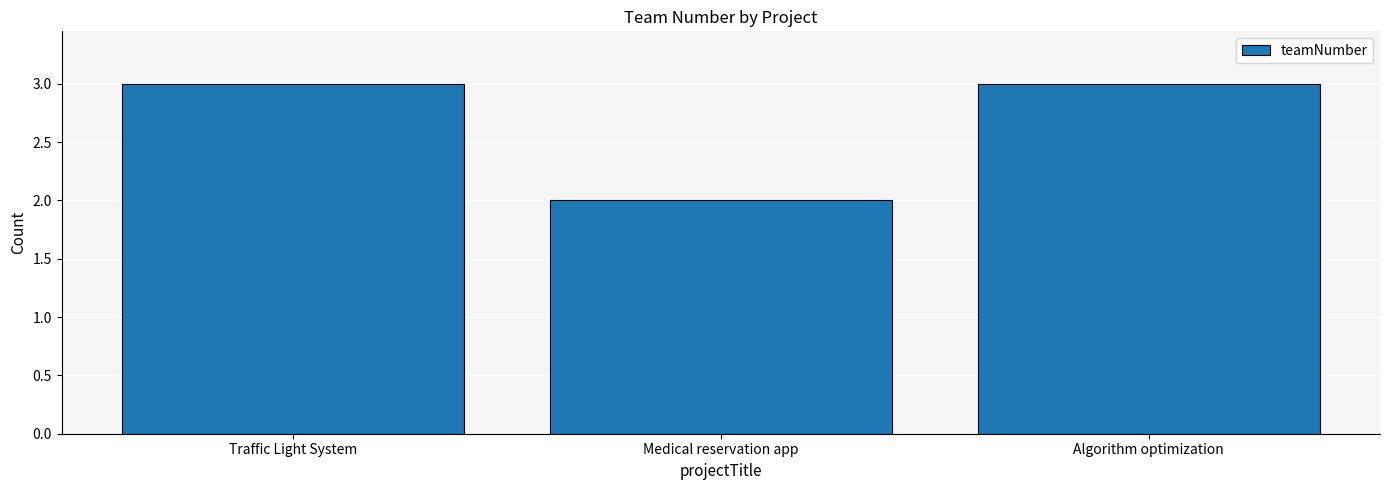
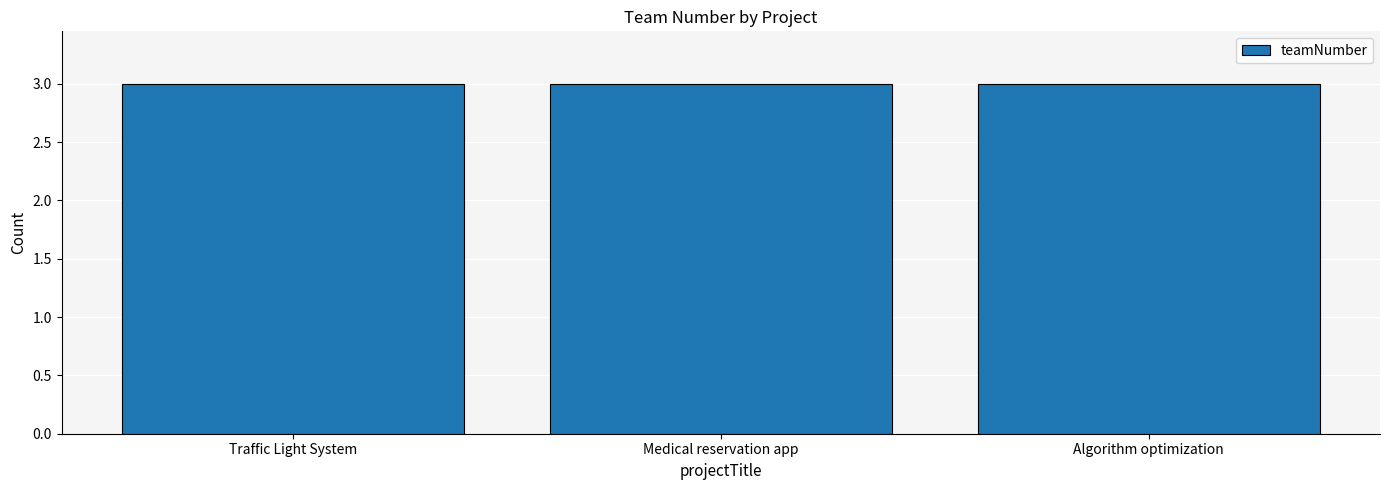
Medical reservation app: 2 -> 3
